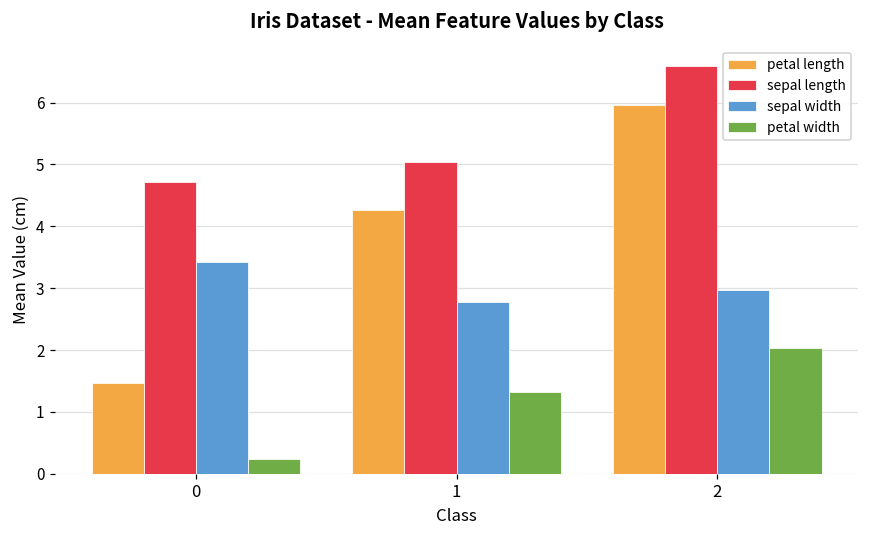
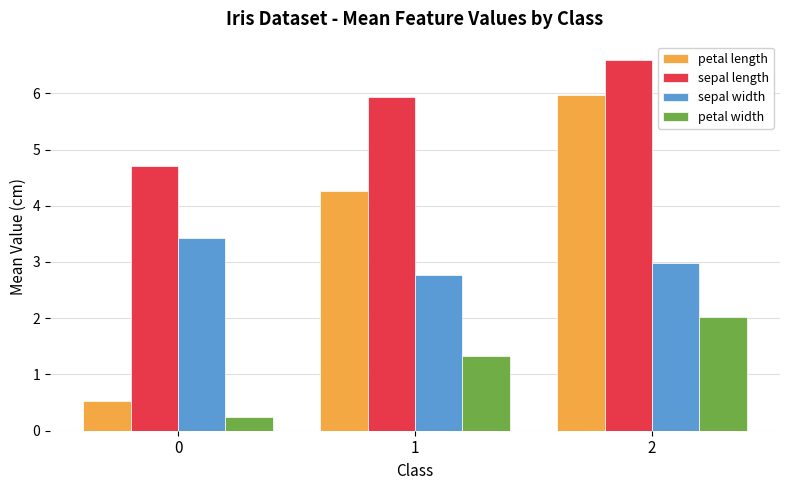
petal length, 0: 1.5 -> 0.5
sepal length, 1: 5.0 -> 5.9
